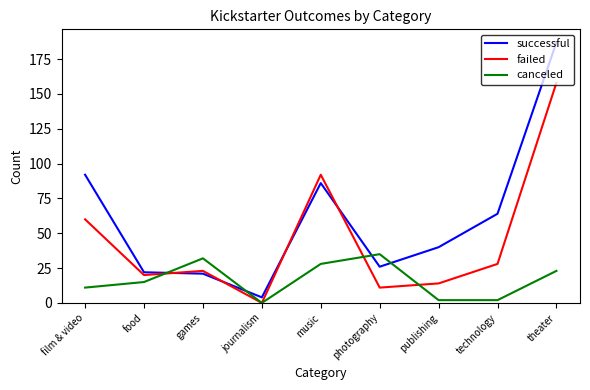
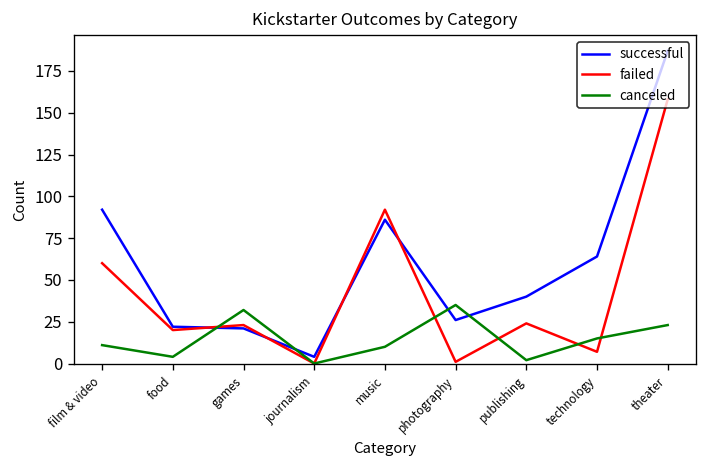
canceled, food: 15 -> 4
canceled, music: 28 -> 10
failed, photography: 11 -> 1
failed, publishing: 14 -> 24
failed, technology: 28 -> 7
canceled, technology: 2 -> 15
